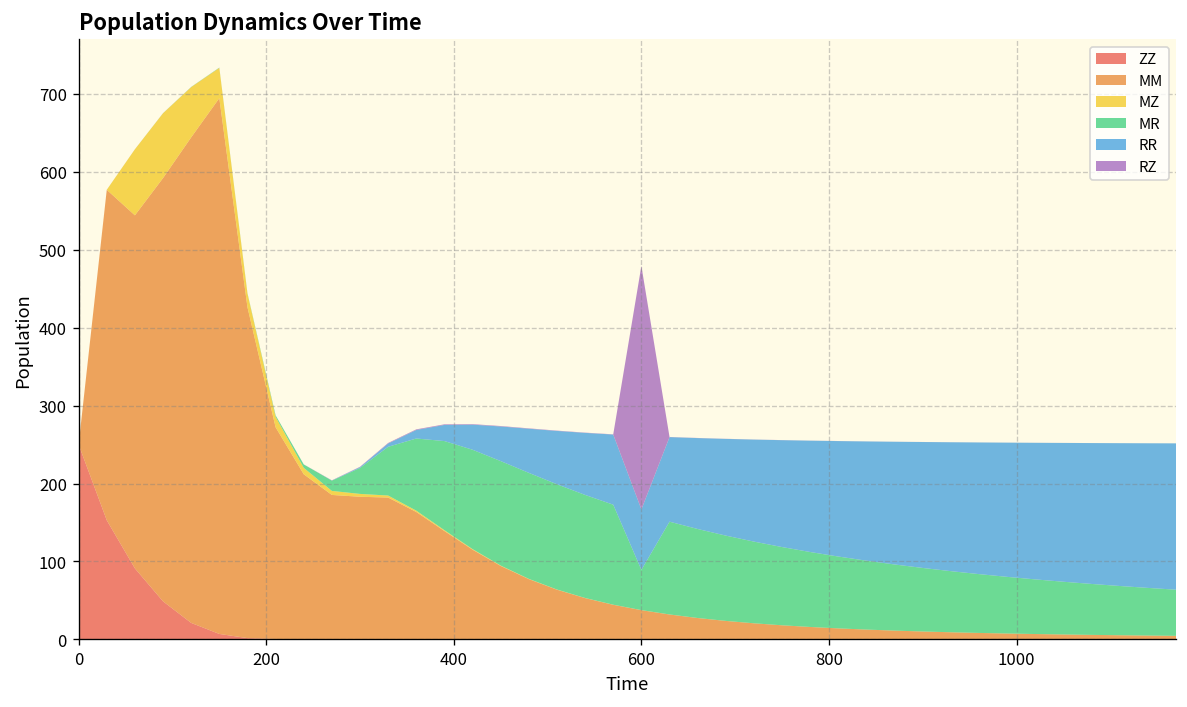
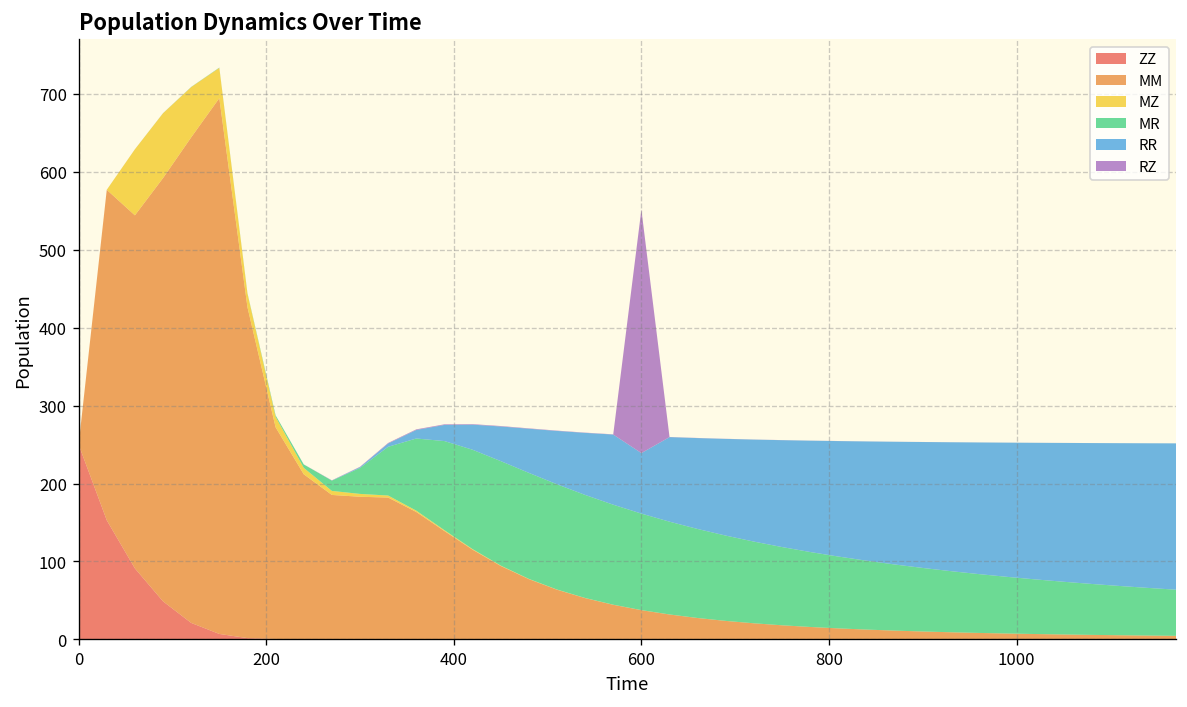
MR, 600: 50 -> 120
